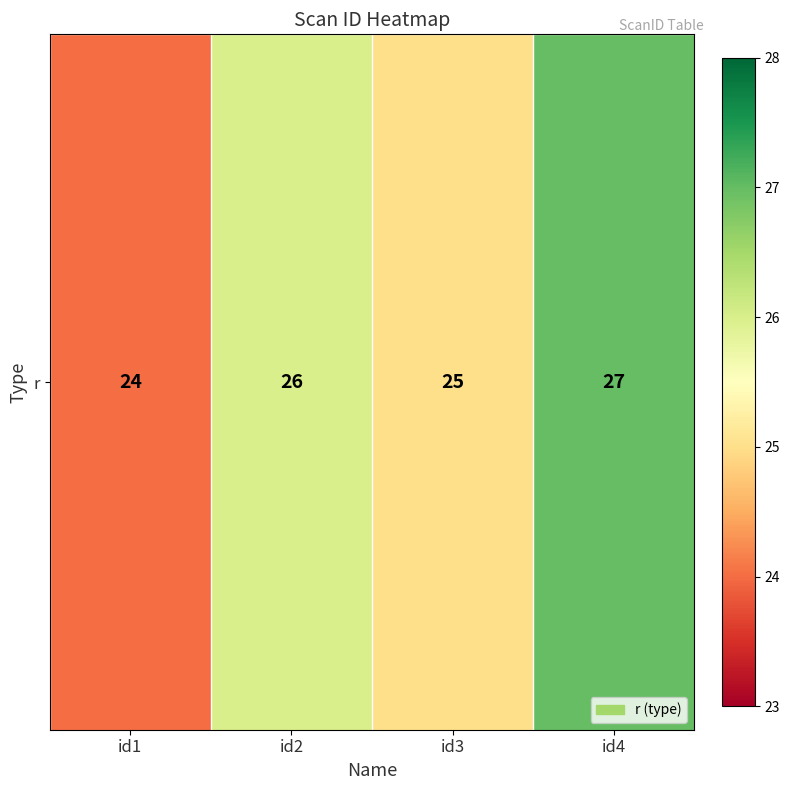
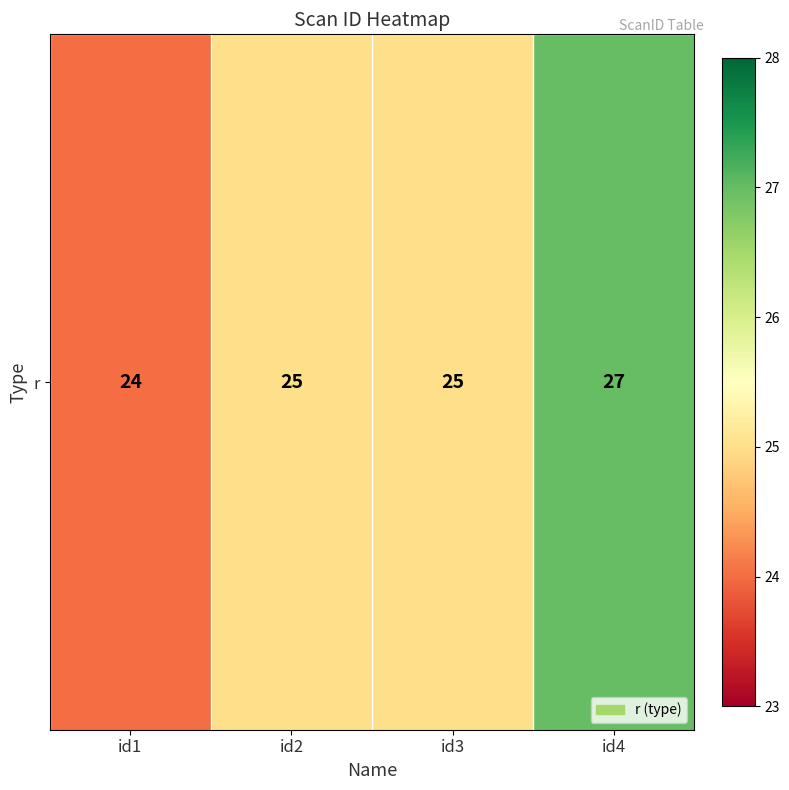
r, id2: 26 -> 25
